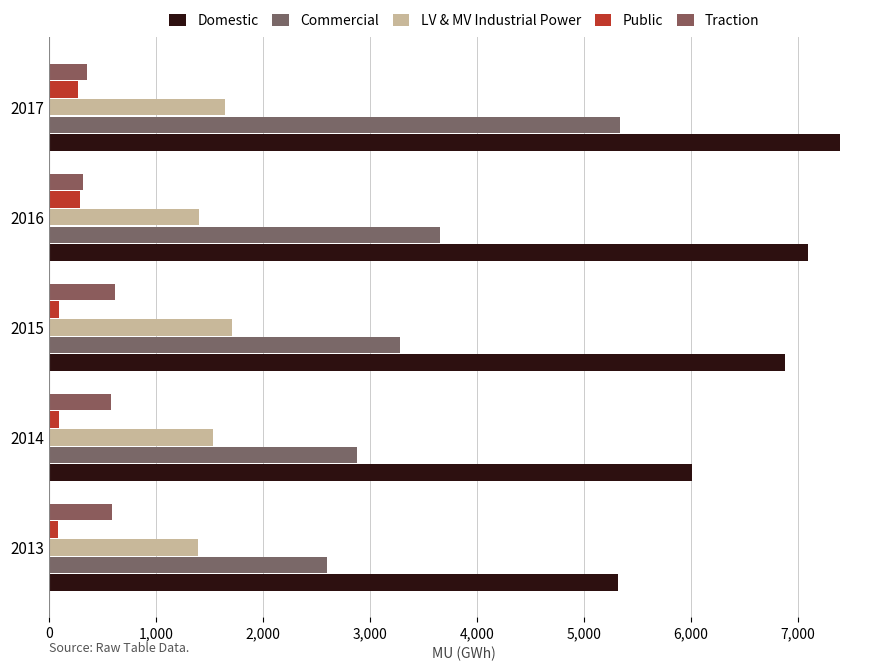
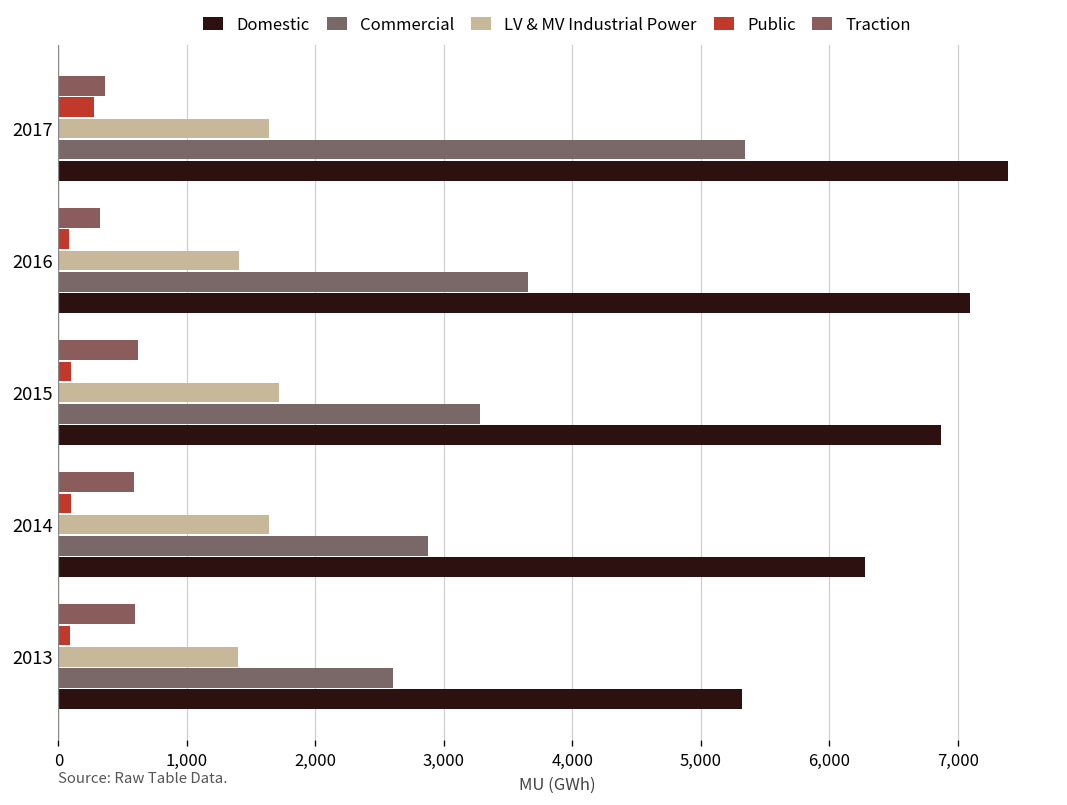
Public, 2016: 290 -> 80
LV & MV Industrial Power, 2014: 1,530 -> 1,640
Domestic, 2014: 6,010 -> 6,280
